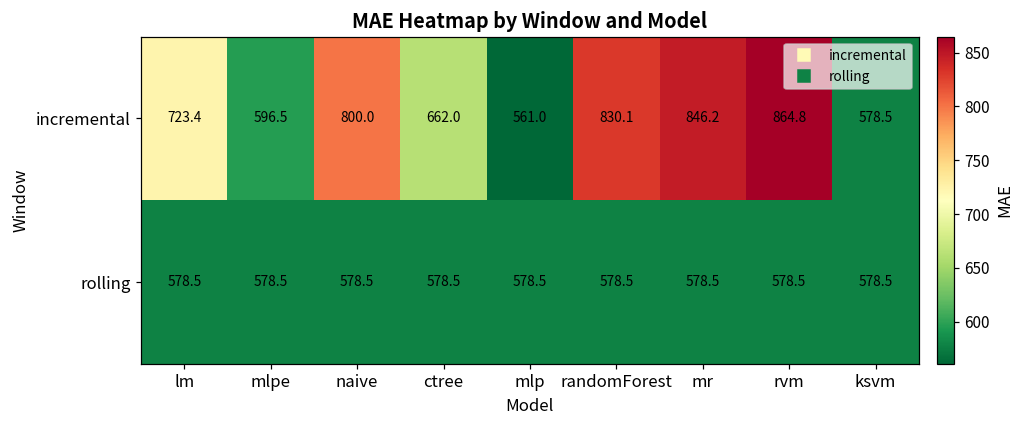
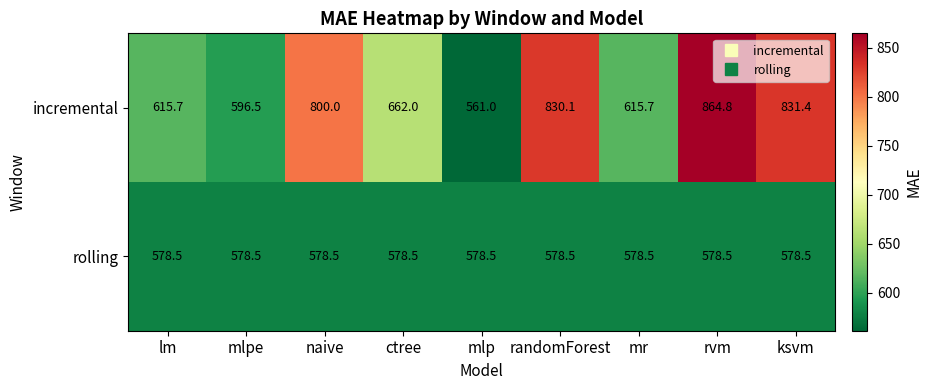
incremental, lm: 723.4 -> 615.7
incremental, mr: 846.2 -> 615.7
incremental, ksvm: 578.5 -> 831.4
